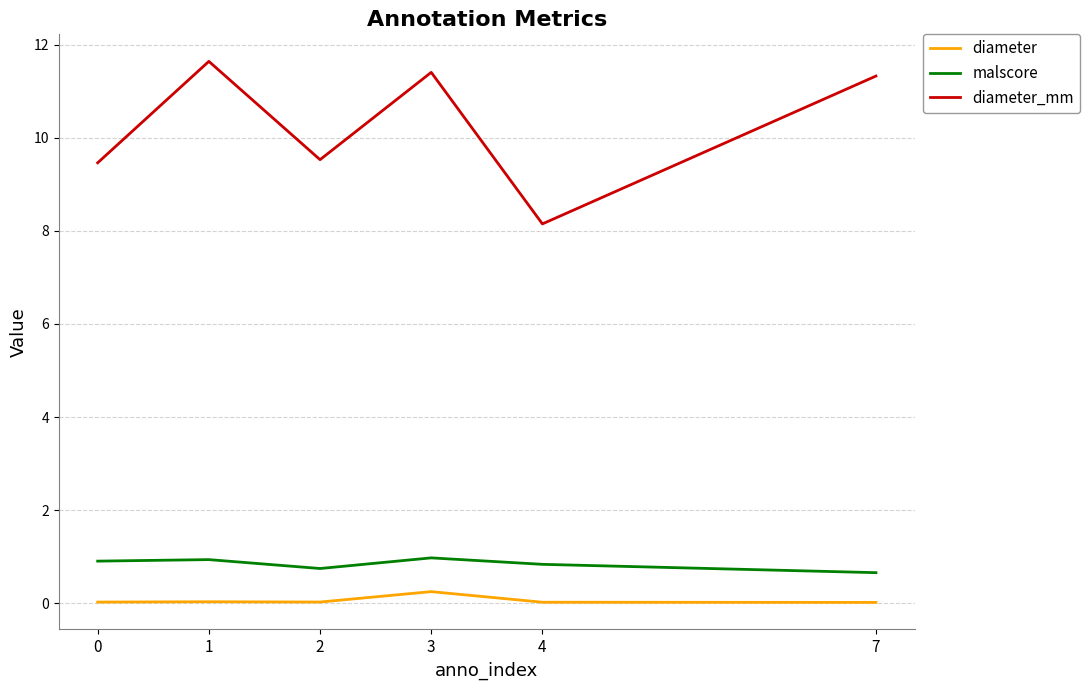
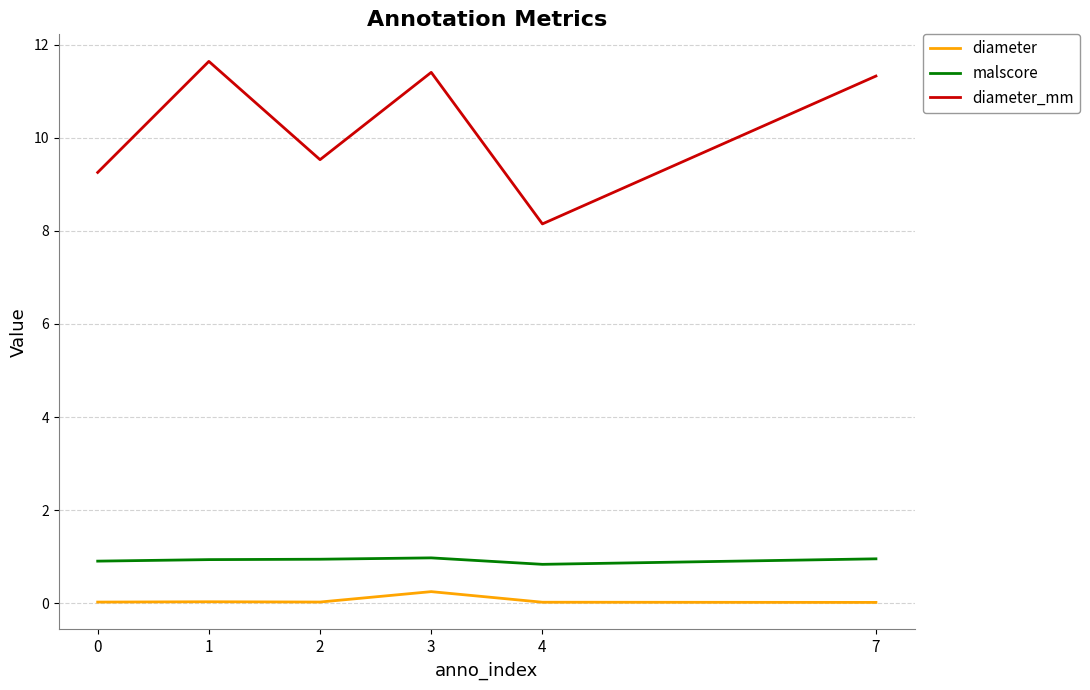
diameter_mm, 0: 9.5 -> 9.3
malscore, 2: 0.7 -> 0.9
malscore, 7: 0.7 -> 1.0
